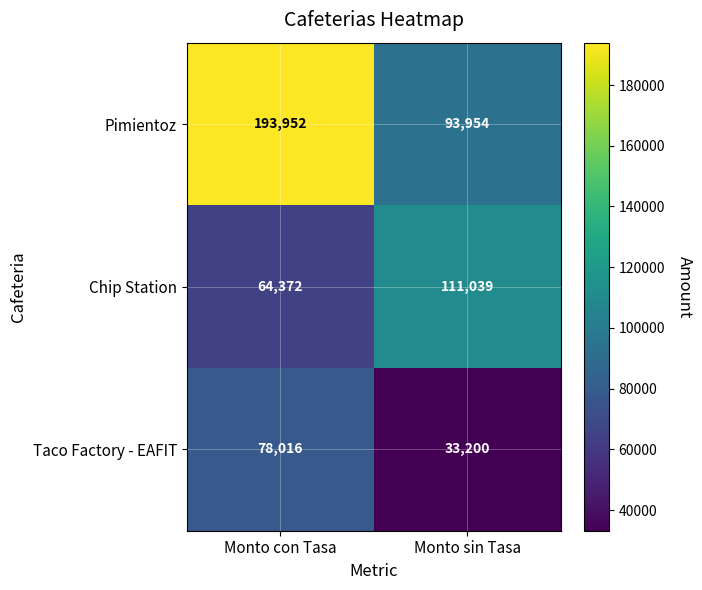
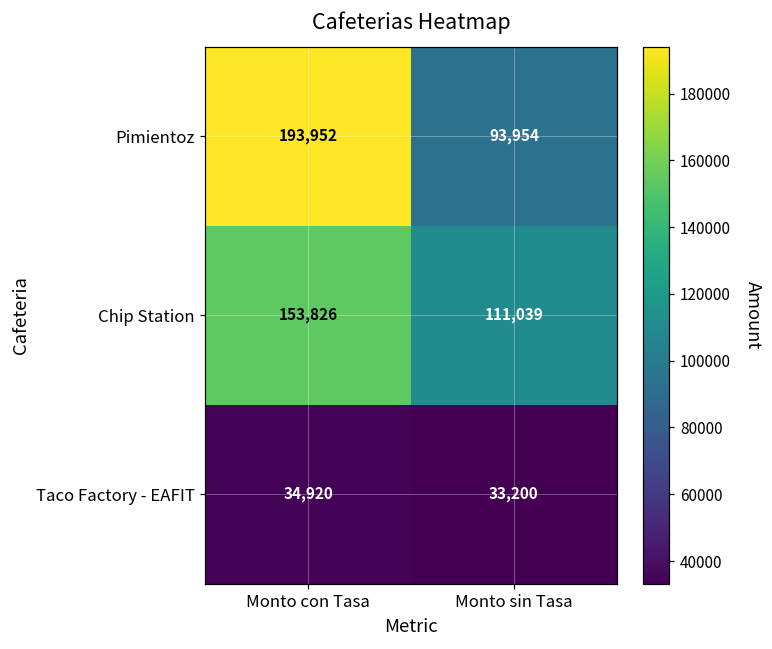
Chip Station, Monto con Tasa: 64,372 -> 153,826
Taco Factory - EAFIT, Monto con Tasa: 78,016 -> 34,920
